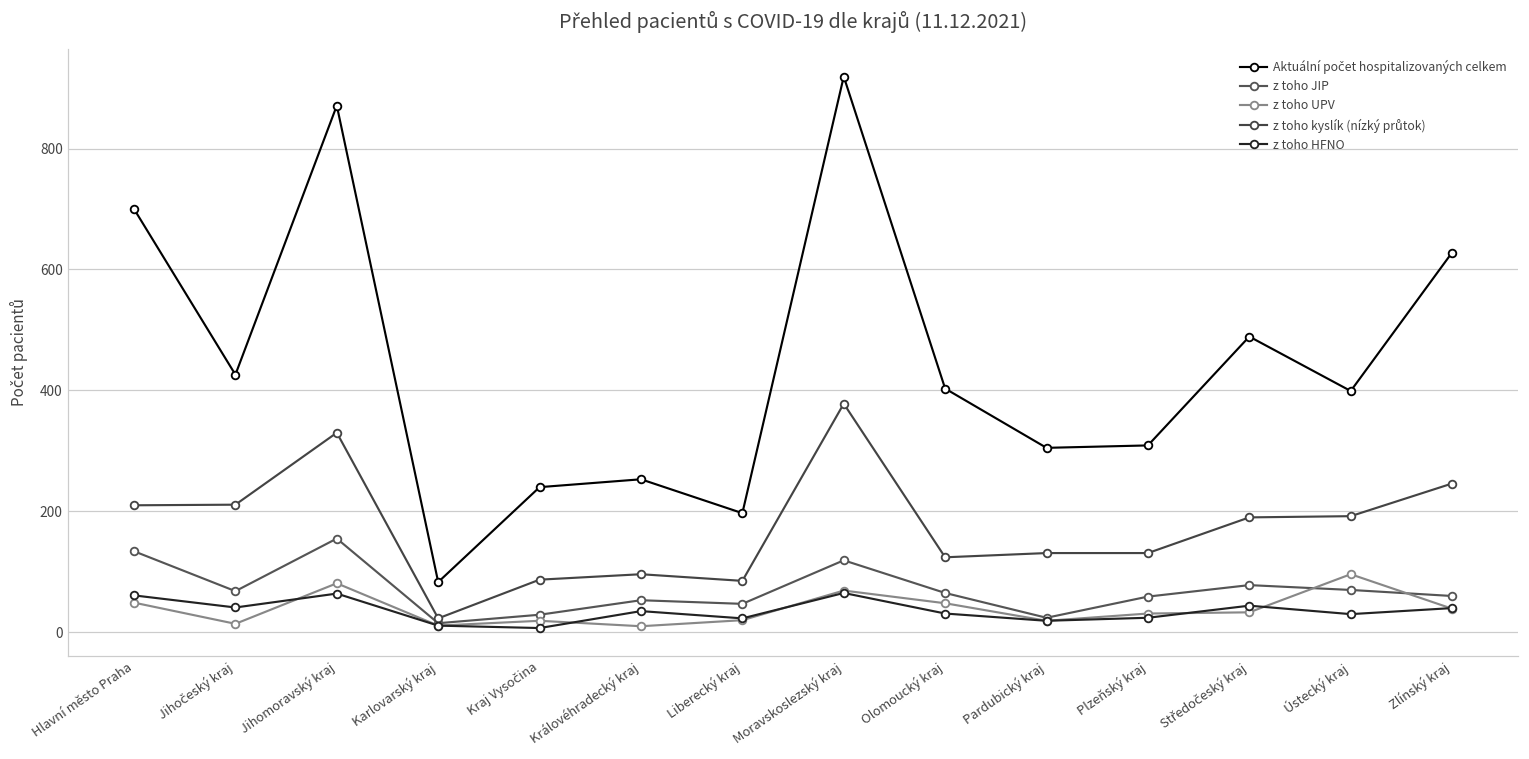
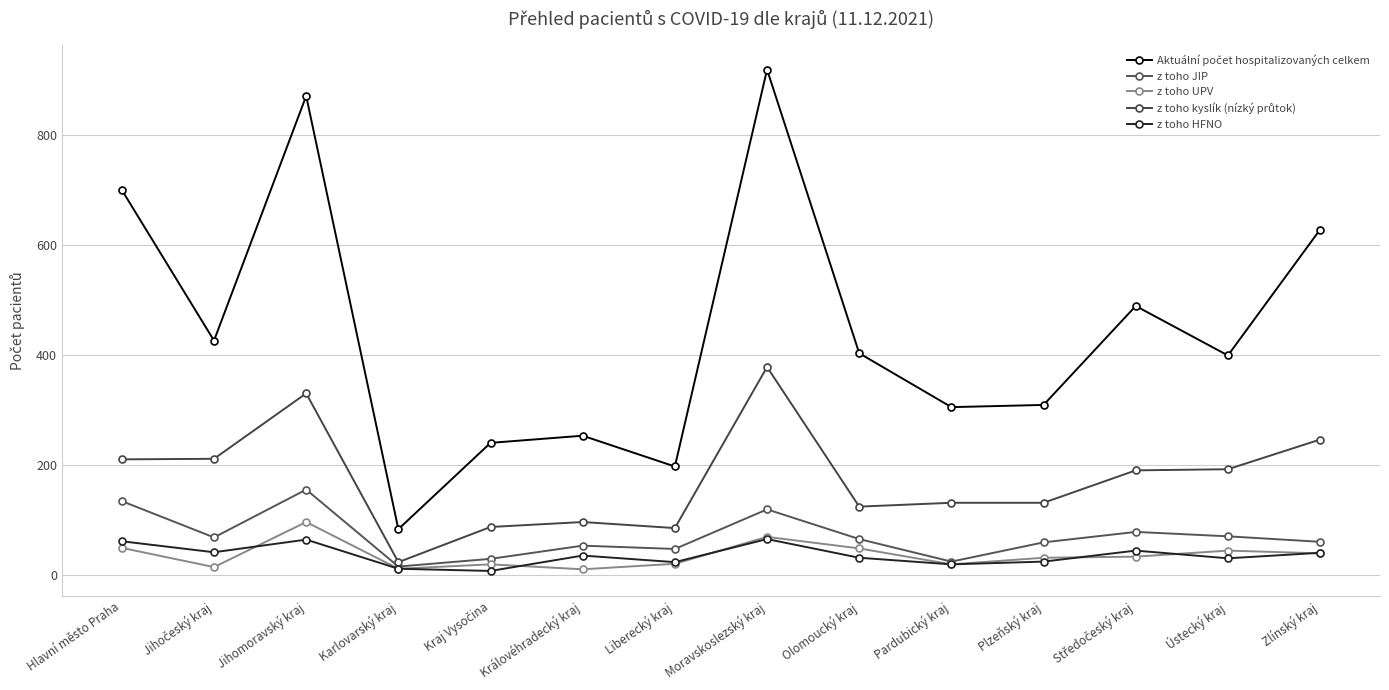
z toho UPV, Jihomoravský kraj: 80 -> 100
z toho UPV, Ústecký kraj: 100 -> 40
